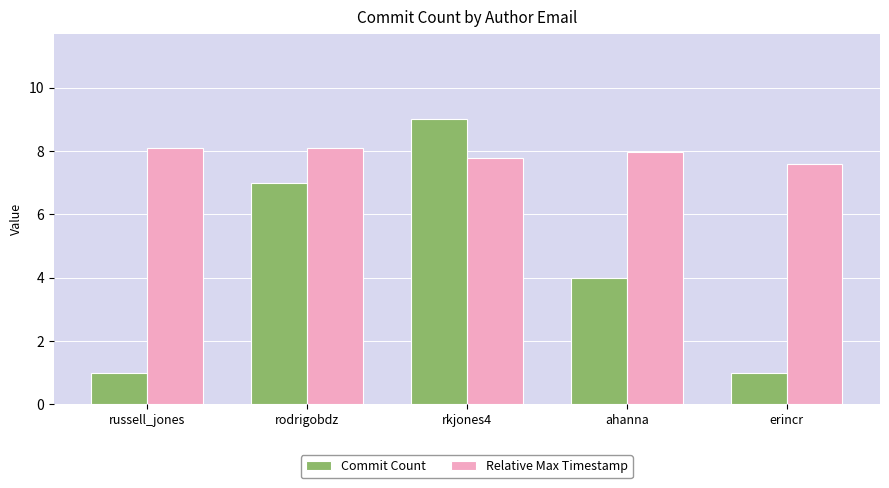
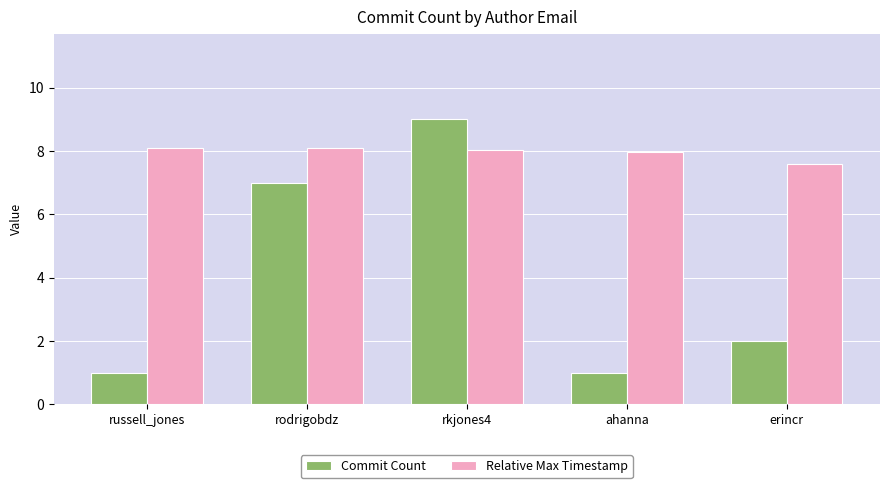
Relative Max Timestamp, rkjones4: 7.8 -> 8.0
Commit Count, ahanna: 4 -> 1
Commit Count, erincr: 1 -> 2
